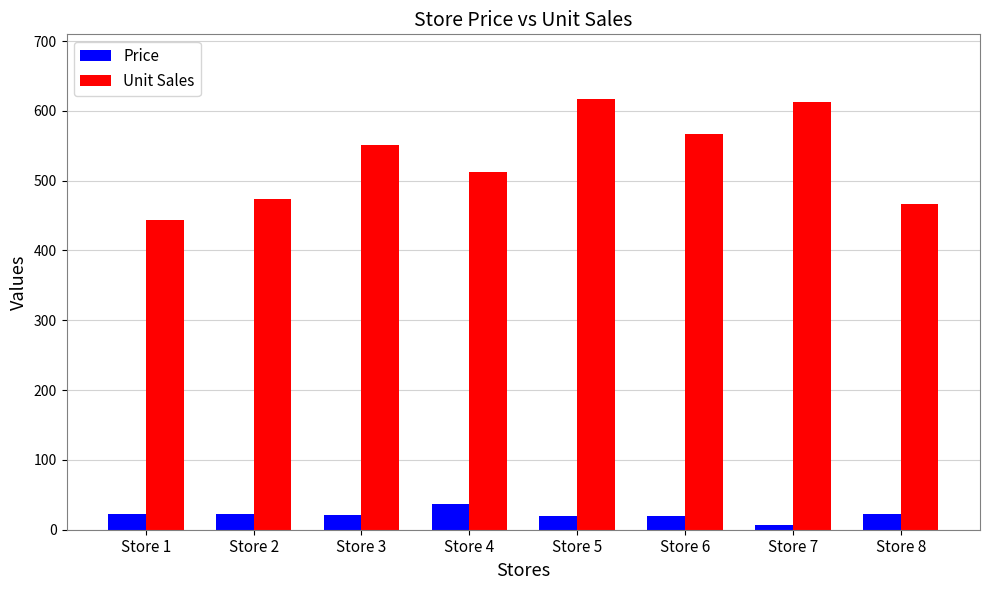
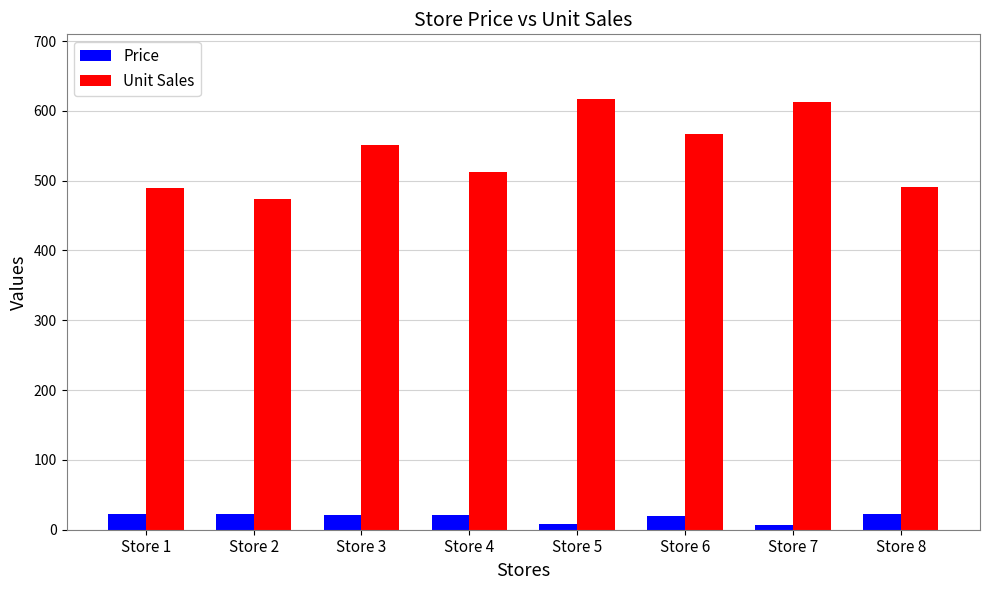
Unit Sales, Store 1: 440 -> 490
Price, Store 4: 40 -> 20
Price, Store 5: 20 -> 10
Unit Sales, Store 8: 470 -> 490
